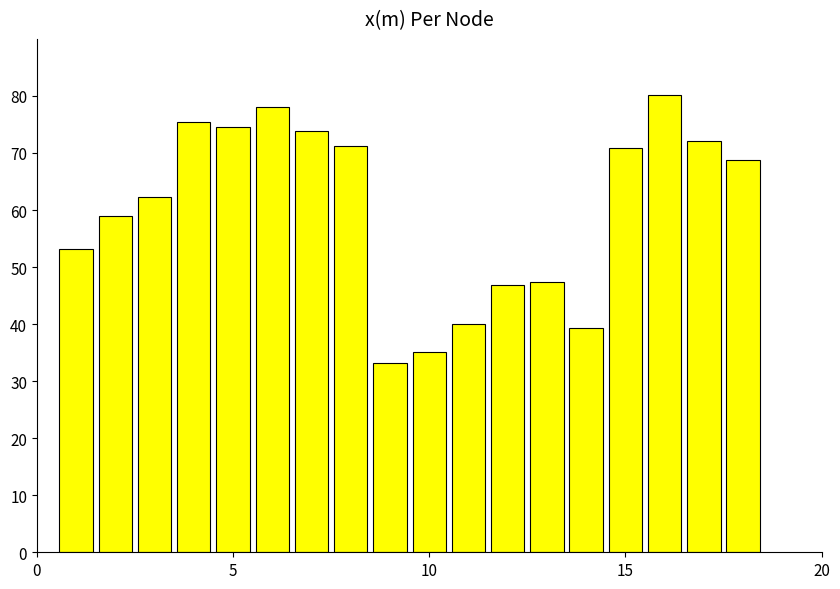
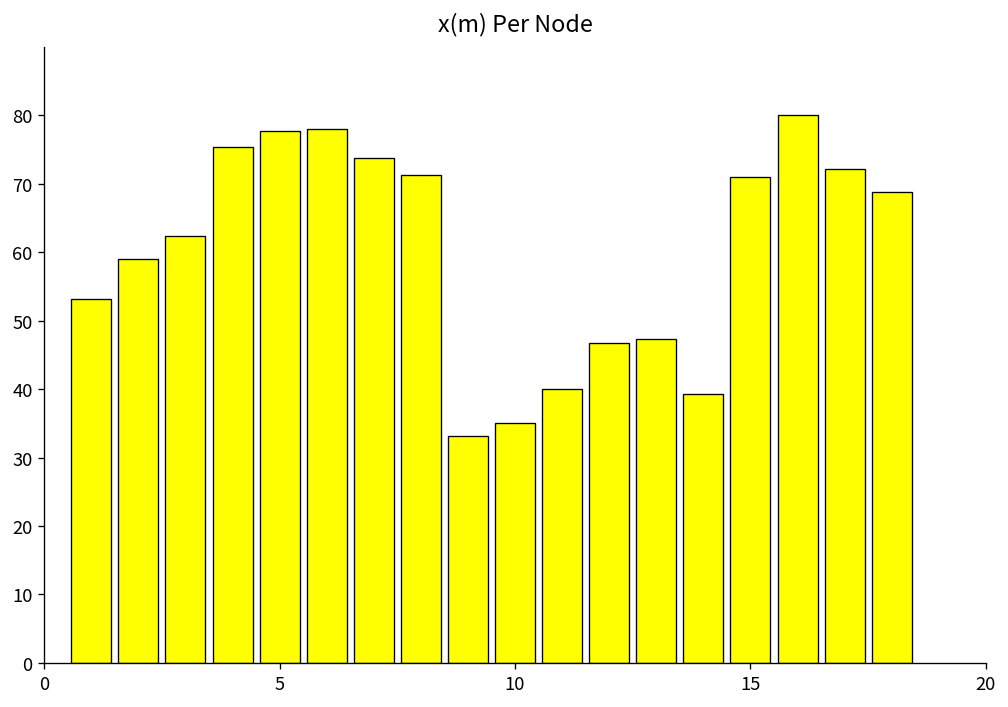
5: 75 -> 78
